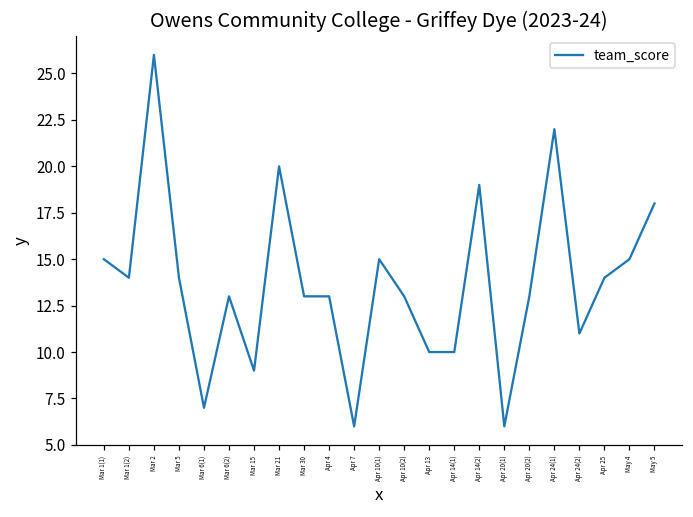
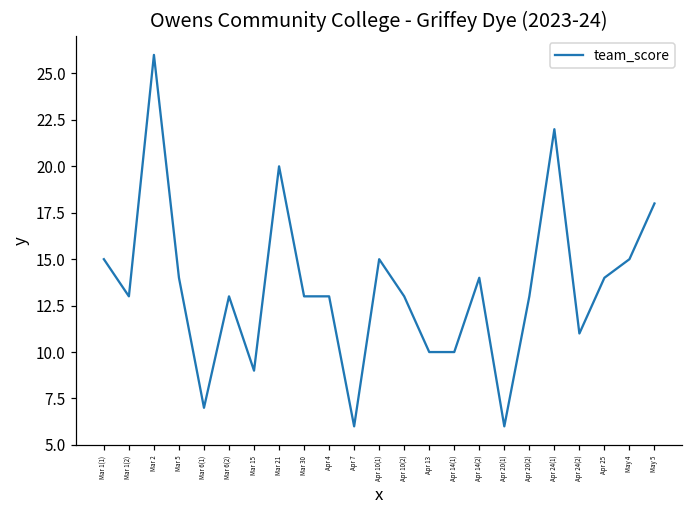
Mar 1(2): 14 -> 13
Apr 14(2): 19 -> 14
